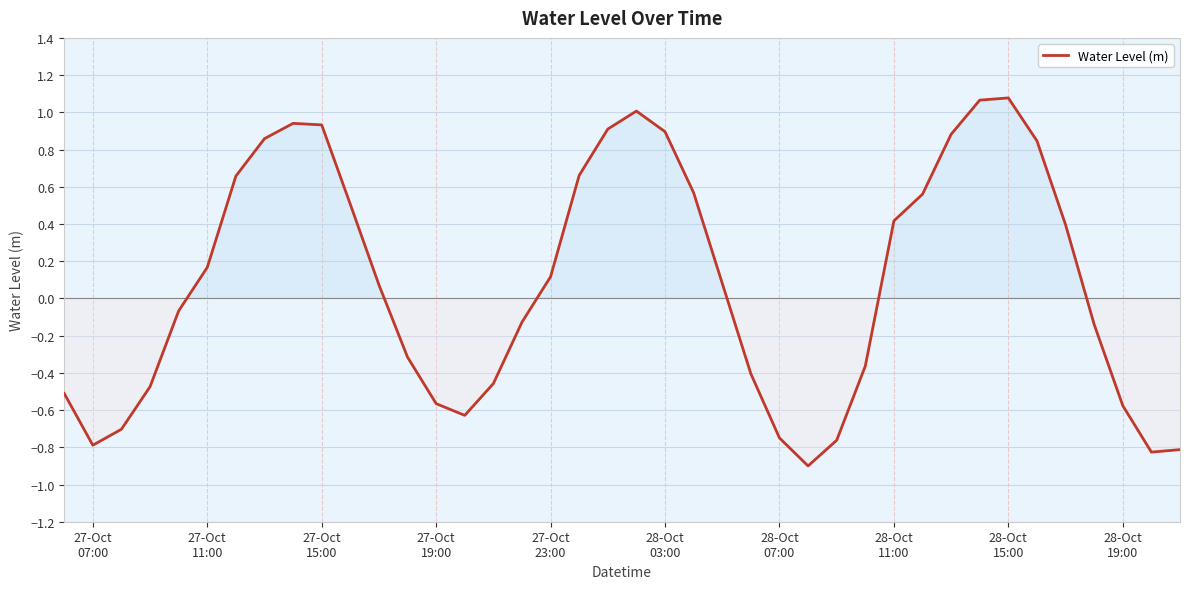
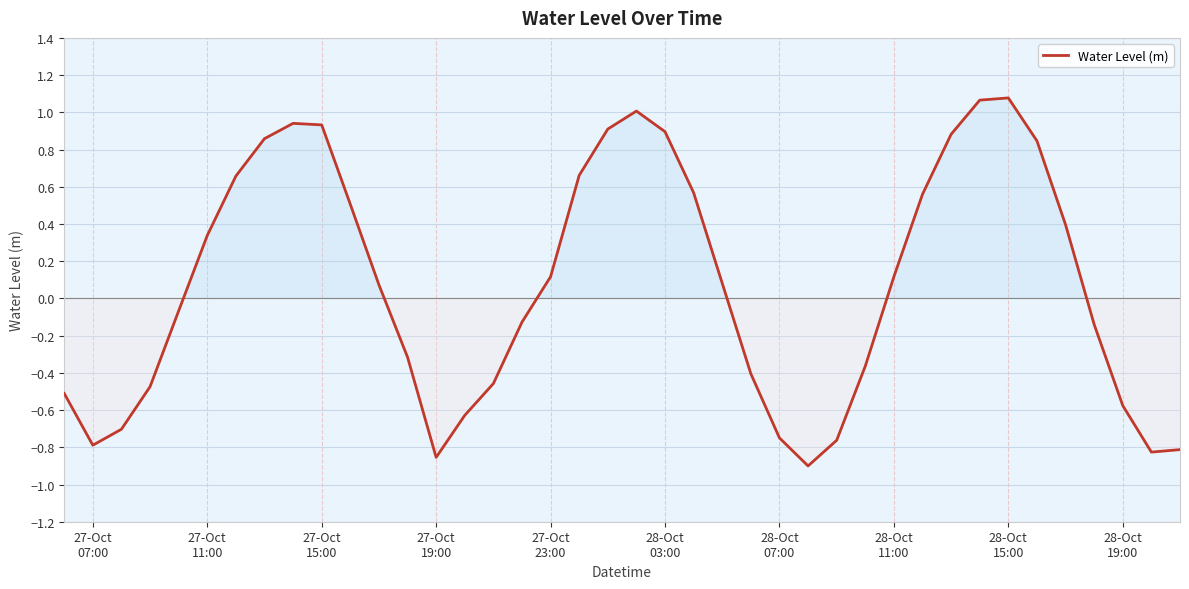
27-Oct 11:00: 0.17 -> 0.34
27-Oct 19:00: -0.57 -> -0.85
28-Oct 11:00: 0.42 -> 0.12
